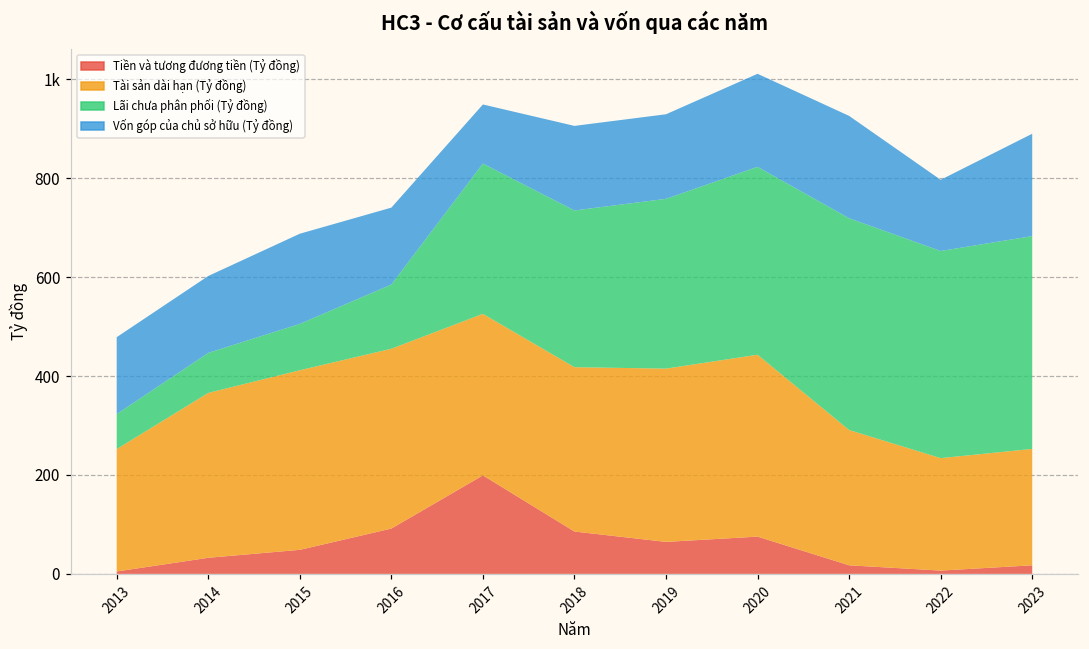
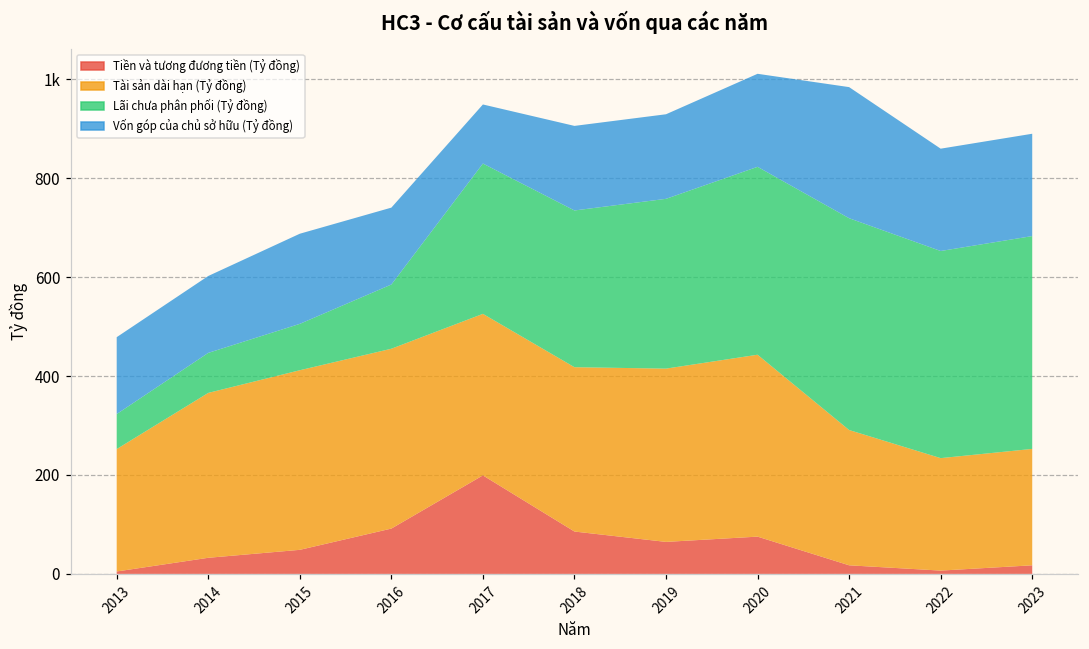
Vốn góp của chủ sở hữu (Tỷ đồng), 2021: 210 -> 270
Vốn góp của chủ sở hữu (Tỷ đồng), 2022: 140 -> 210
